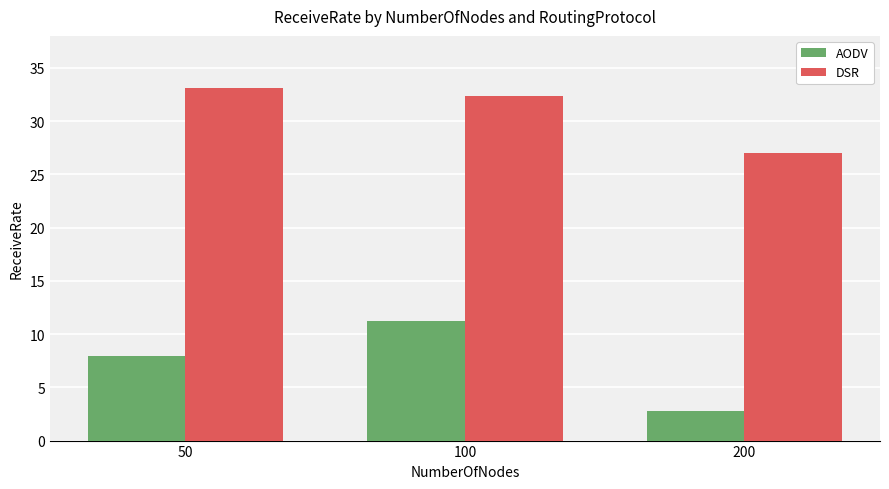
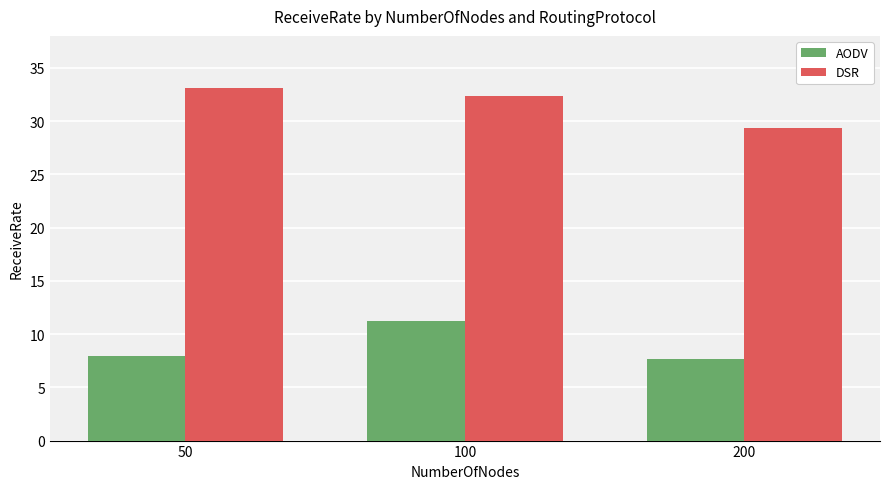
AODV, 200: 2.8 -> 7.7
DSR, 200: 27.0 -> 29.3
